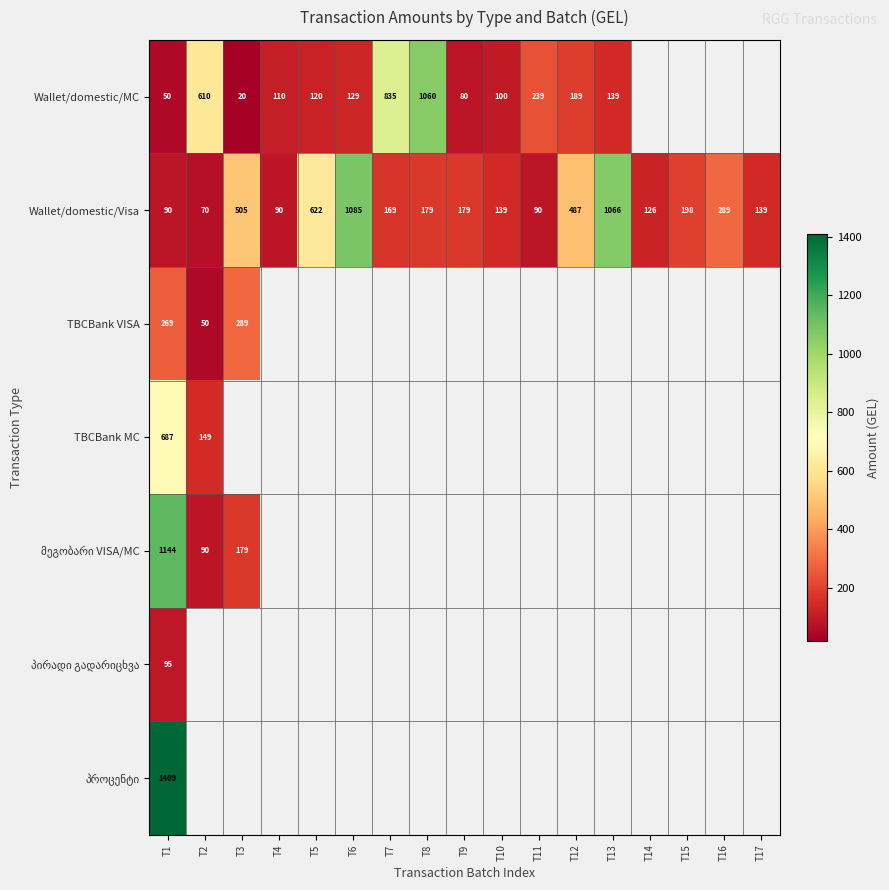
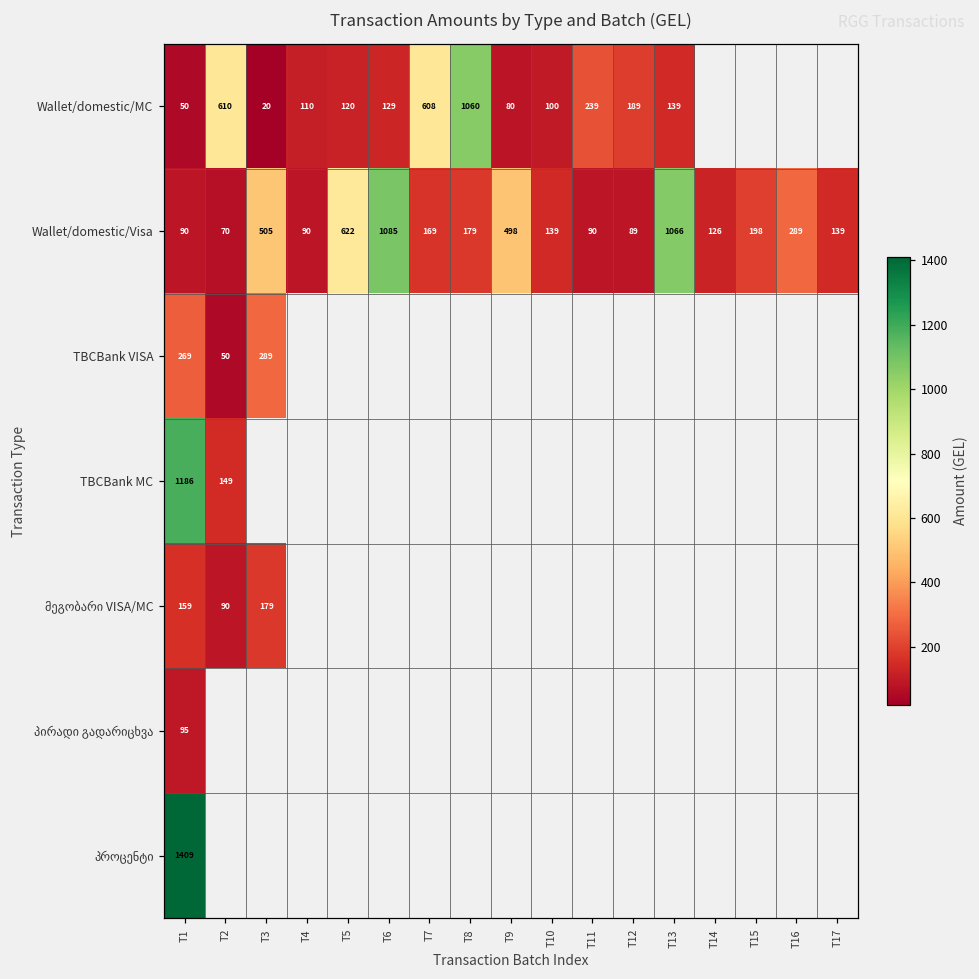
Wallet/domestic/MC, T7: 835 -> 608
Wallet/domestic/Visa, T9: 179 -> 498
Wallet/domestic/Visa, T12: 487 -> 89
TBCBank MC, T1: 687 -> 1186
მეგობარი VISA/MC, T1: 1144 -> 159
